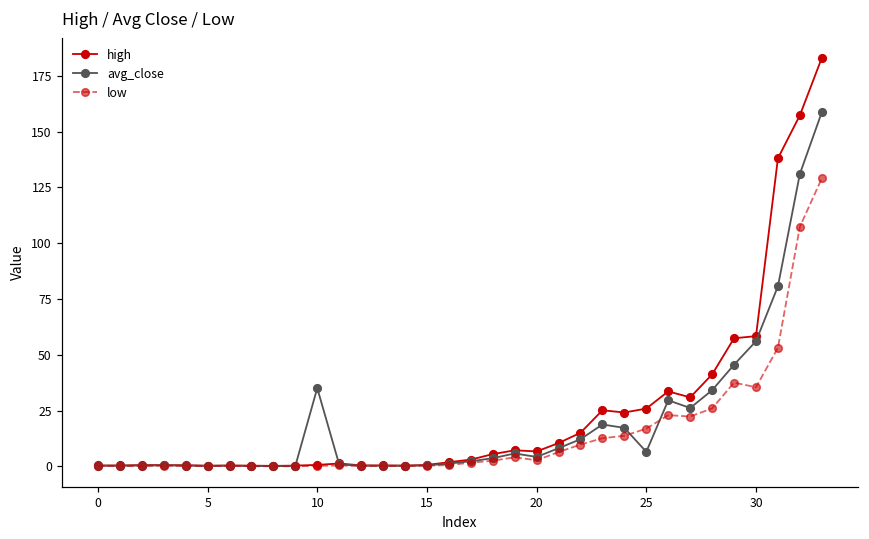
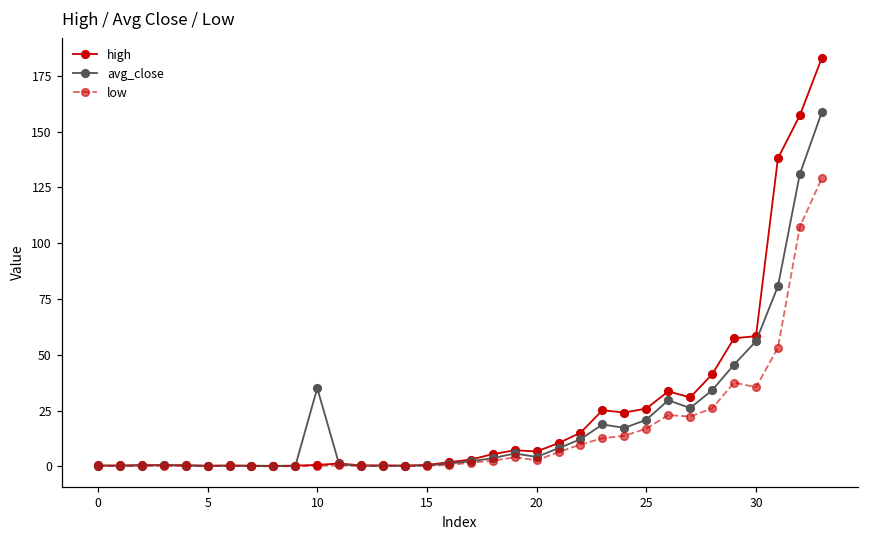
avg_close, 25: 7 -> 21
